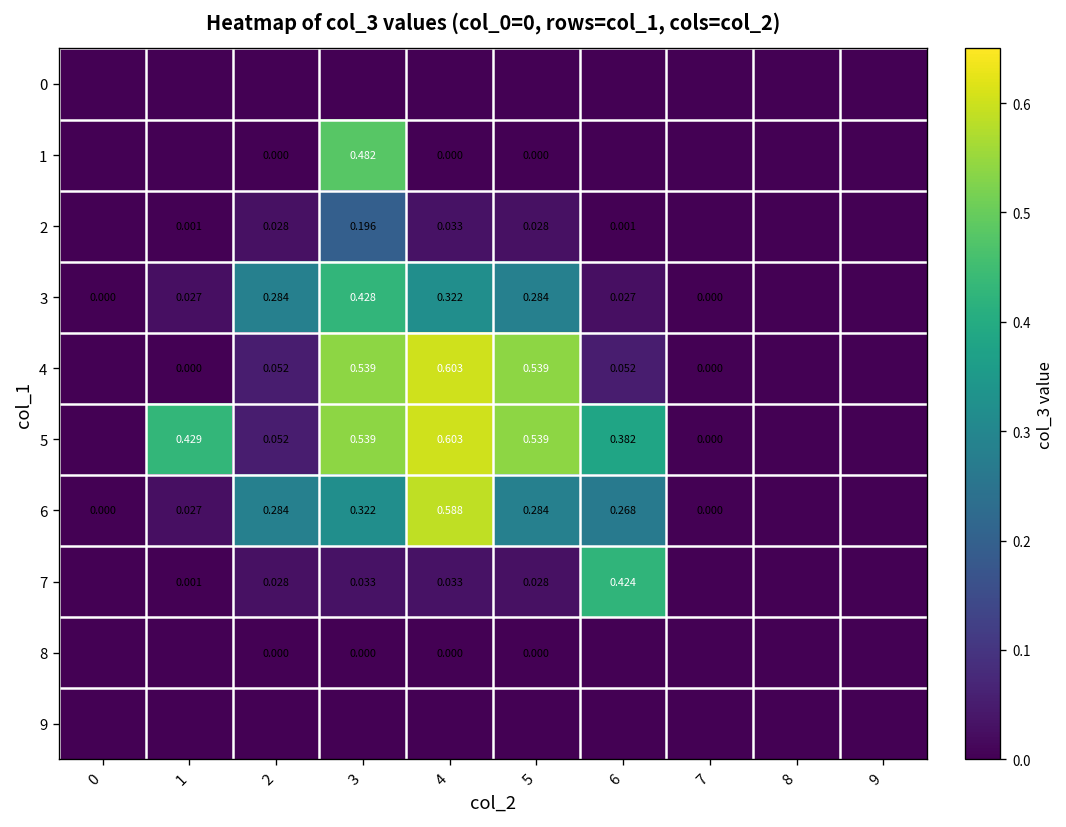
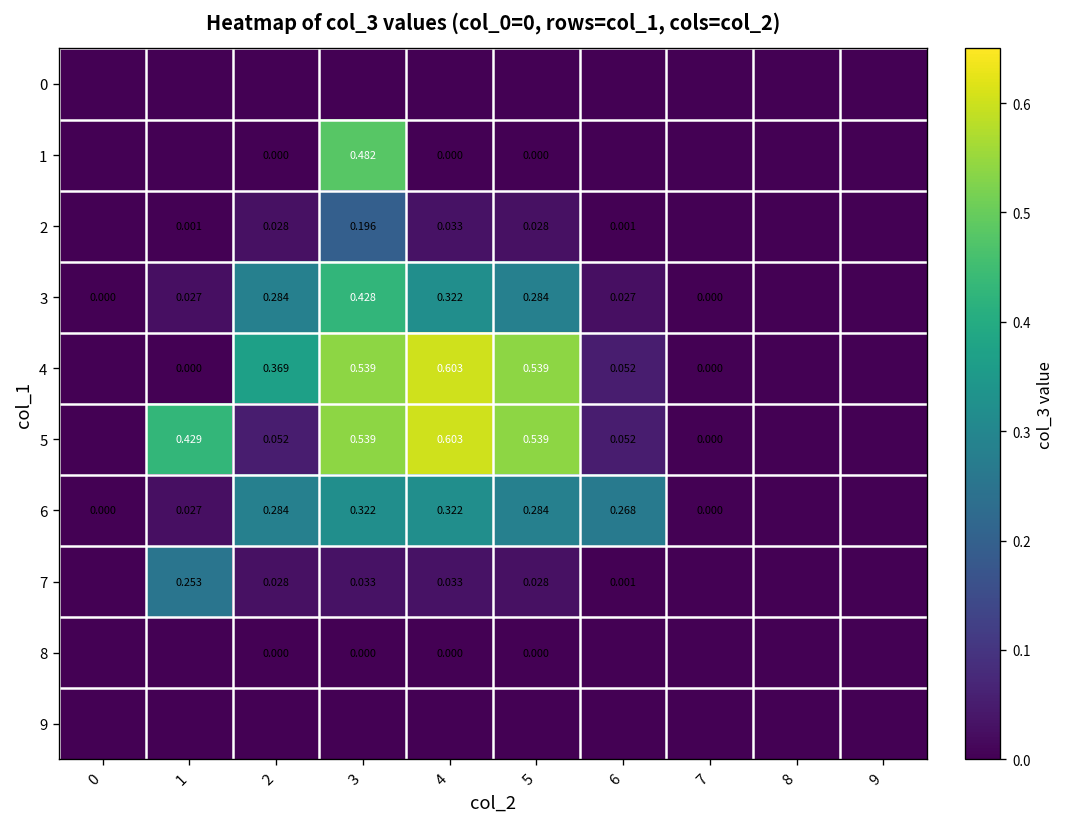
4, 2: 0.052 -> 0.369
5, 6: 0.382 -> 0.052
6, 4: 0.588 -> 0.322
7, 1: 0.001 -> 0.253
7, 6: 0.424 -> 0.001
